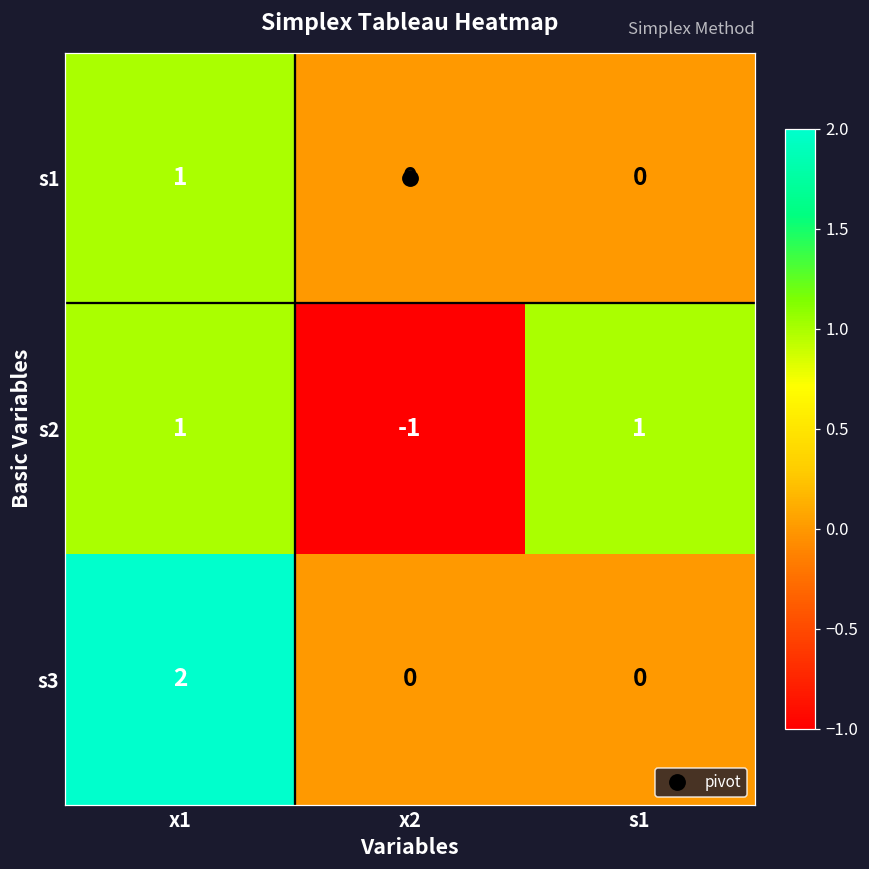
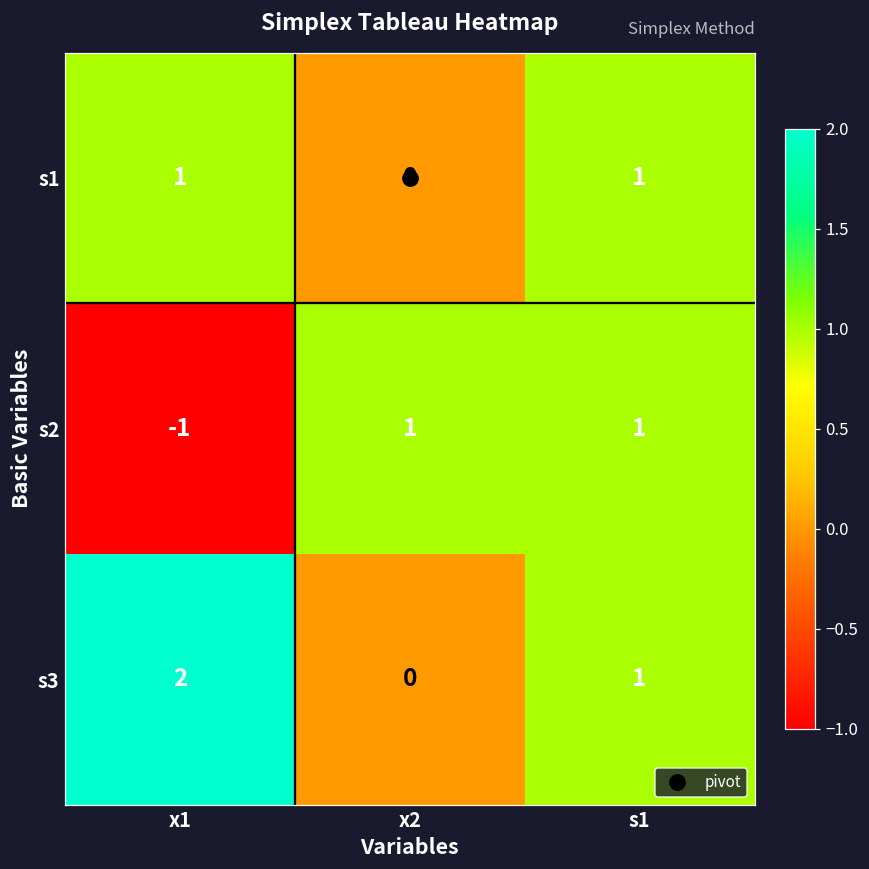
s1, s1: 0 -> 1
s2, x1: 1 -> -1
s2, x2: -1 -> 1
s3, s1: 0 -> 1
